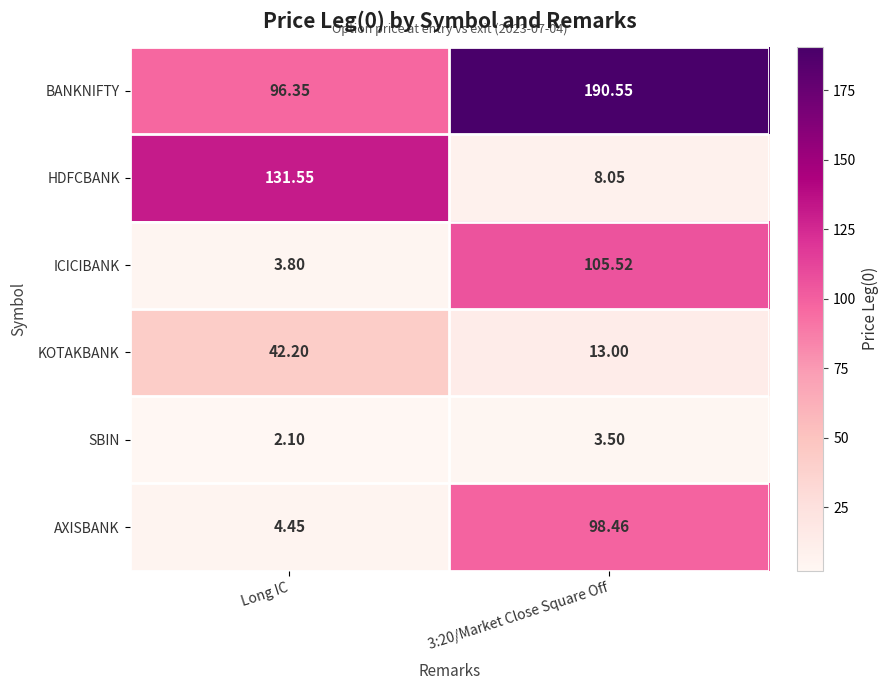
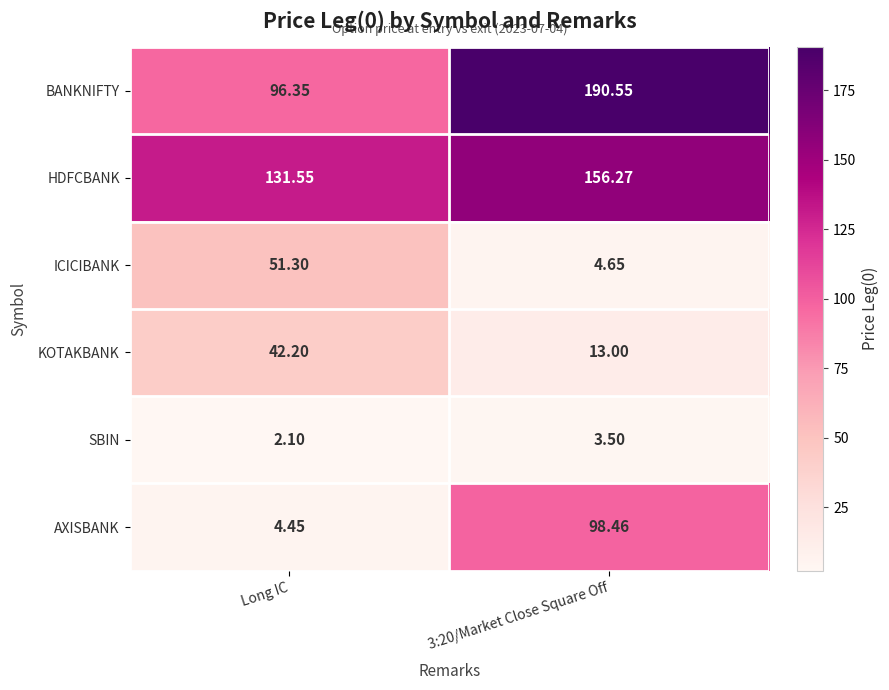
HDFCBANK, 3:20/Market Close Square Off: 8.05 -> 156.27
ICICIBANK, Long IC: 3.80 -> 51.30
ICICIBANK, 3:20/Market Close Square Off: 105.52 -> 4.65
